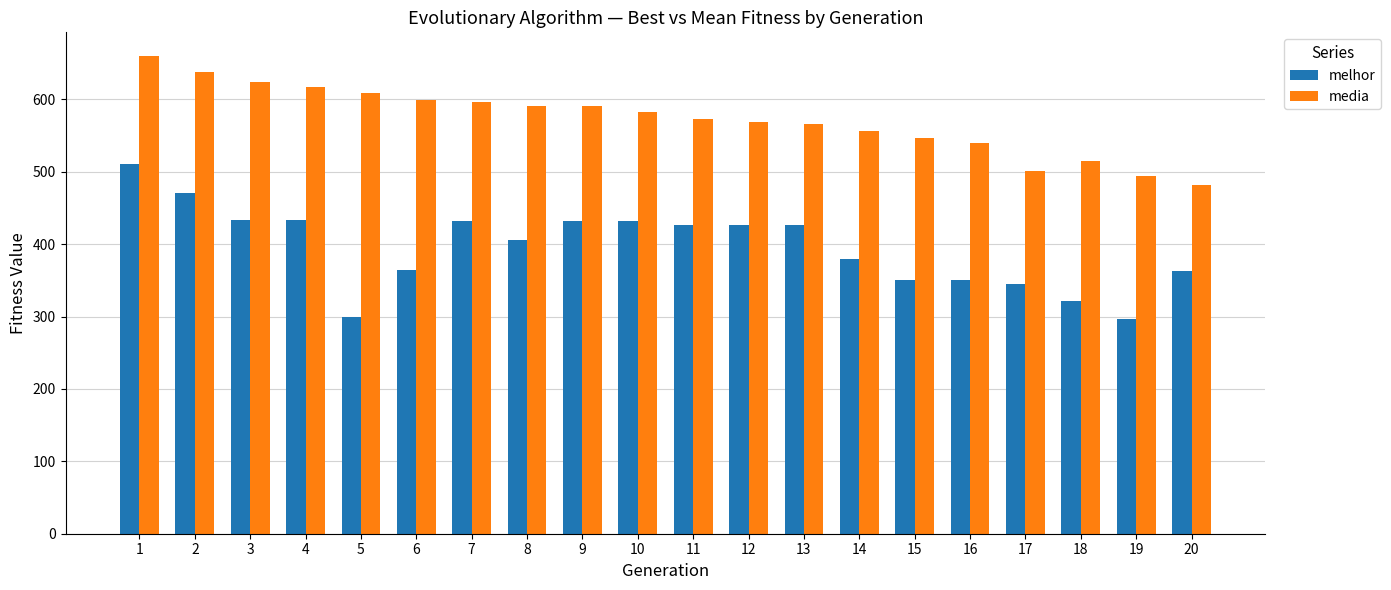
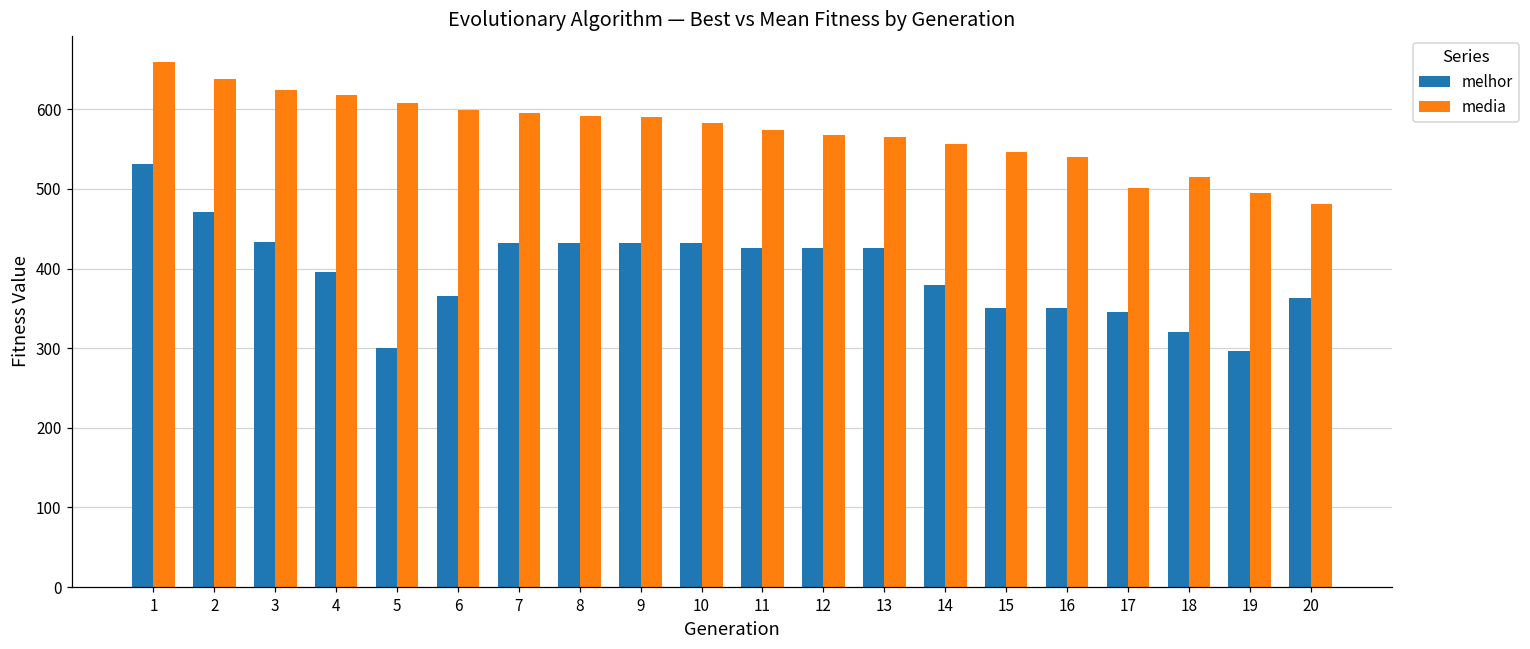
melhor, 1: 510 -> 530
melhor, 4: 430 -> 400
melhor, 8: 410 -> 430
